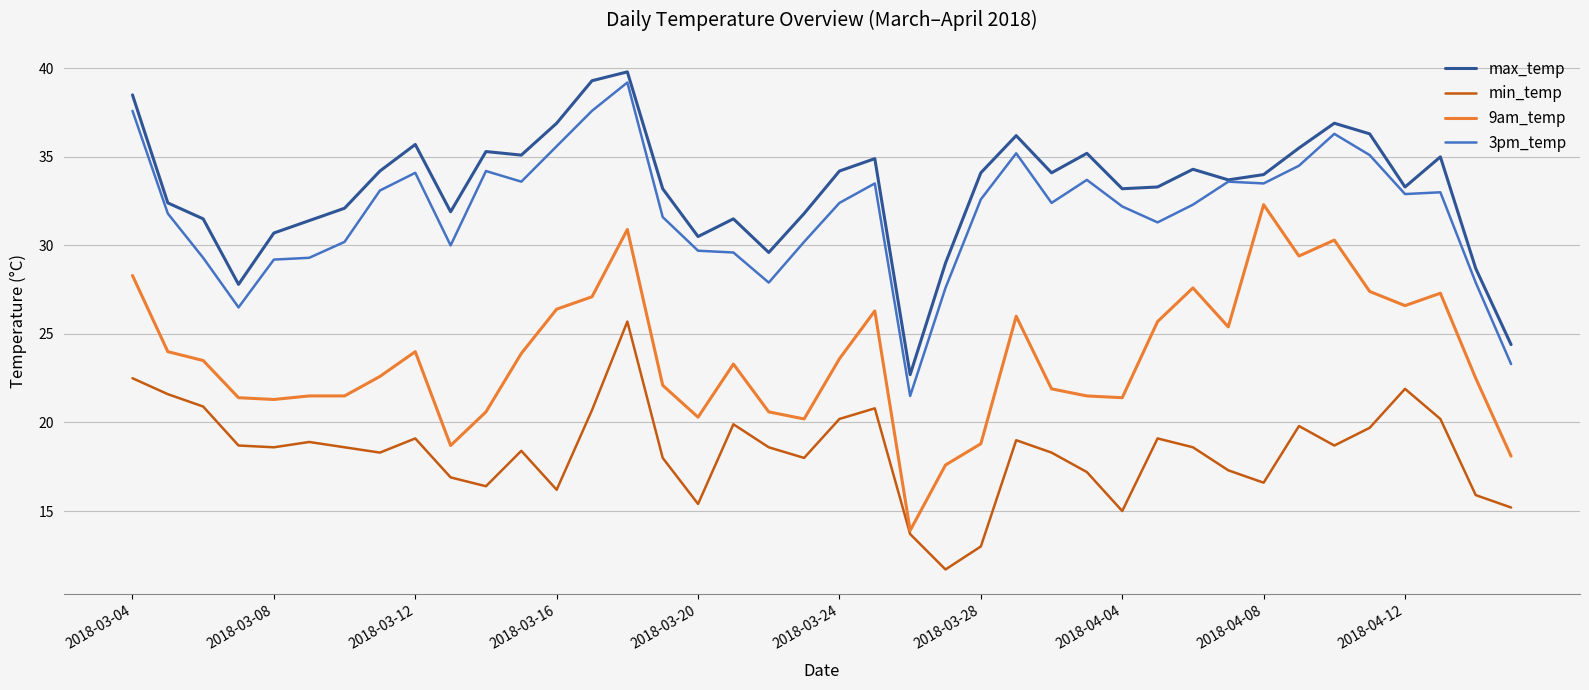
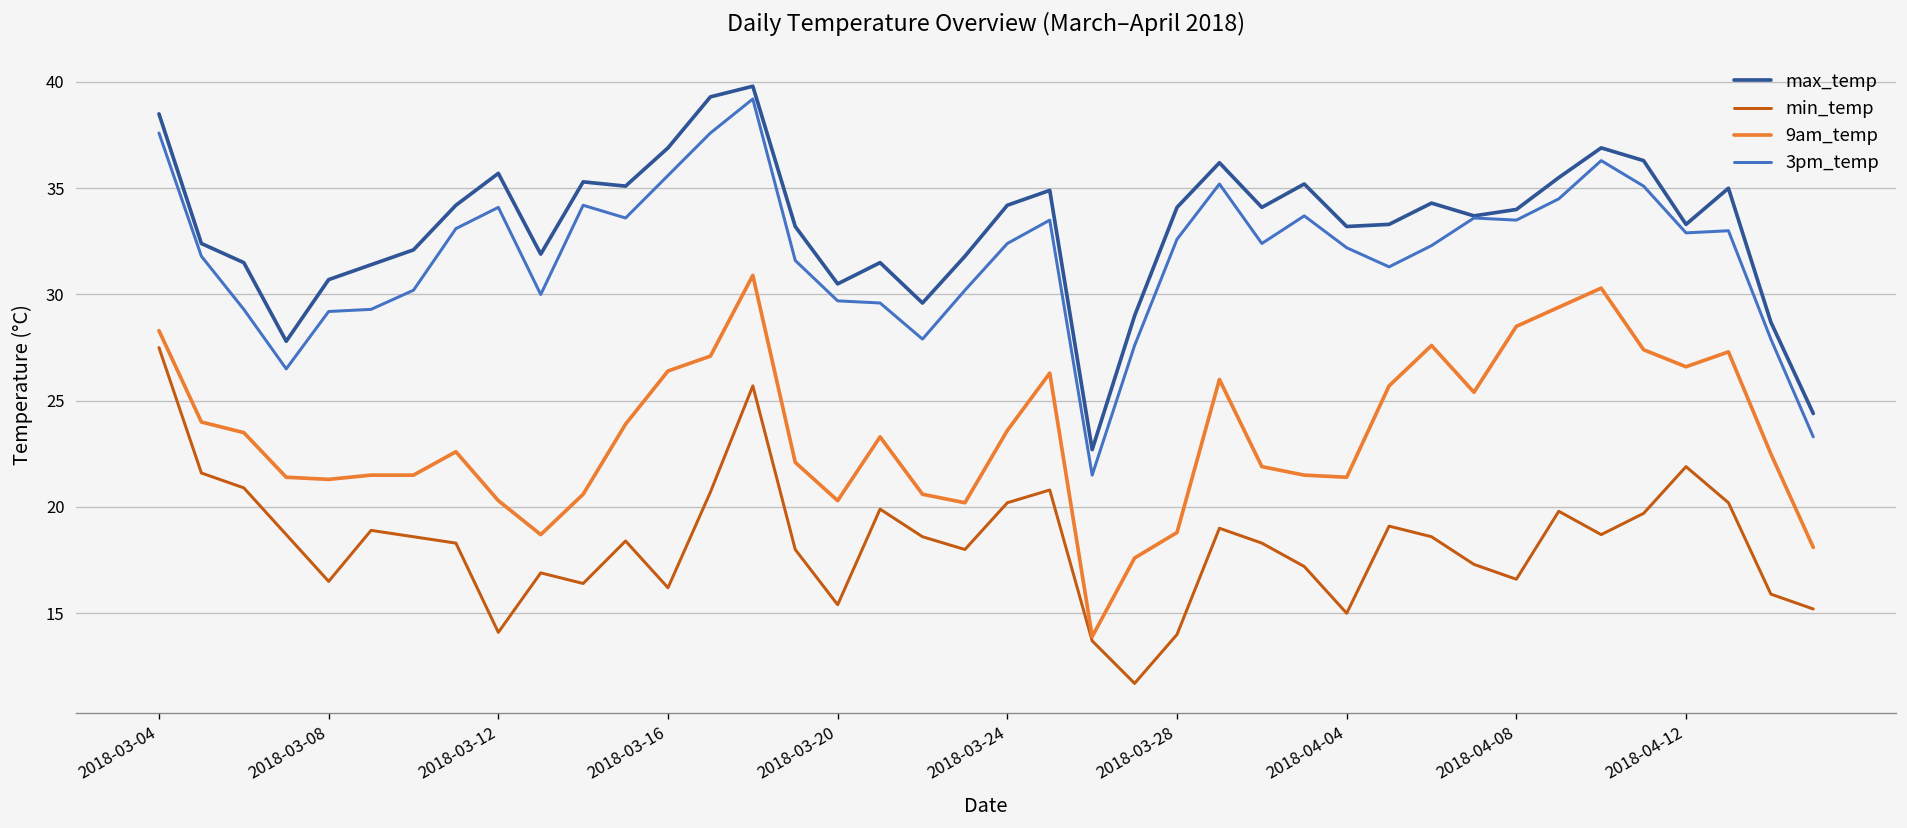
min_temp, 2018-03-04: 22.5 -> 27.5
min_temp, 2018-03-08: 18.6 -> 16.5
min_temp, 2018-03-12: 19.1 -> 14.1
9am_temp, 2018-03-12: 24.0 -> 20.3
min_temp, 2018-03-28: 13 -> 14
9am_temp, 2018-04-08: 32.3 -> 28.5
